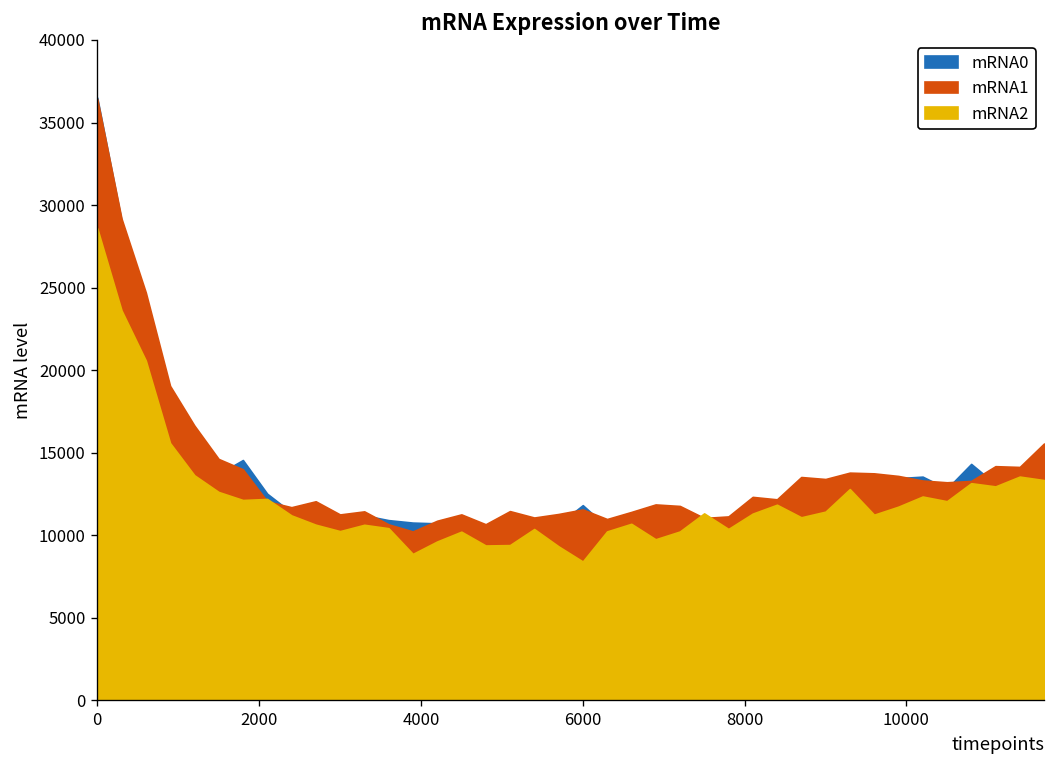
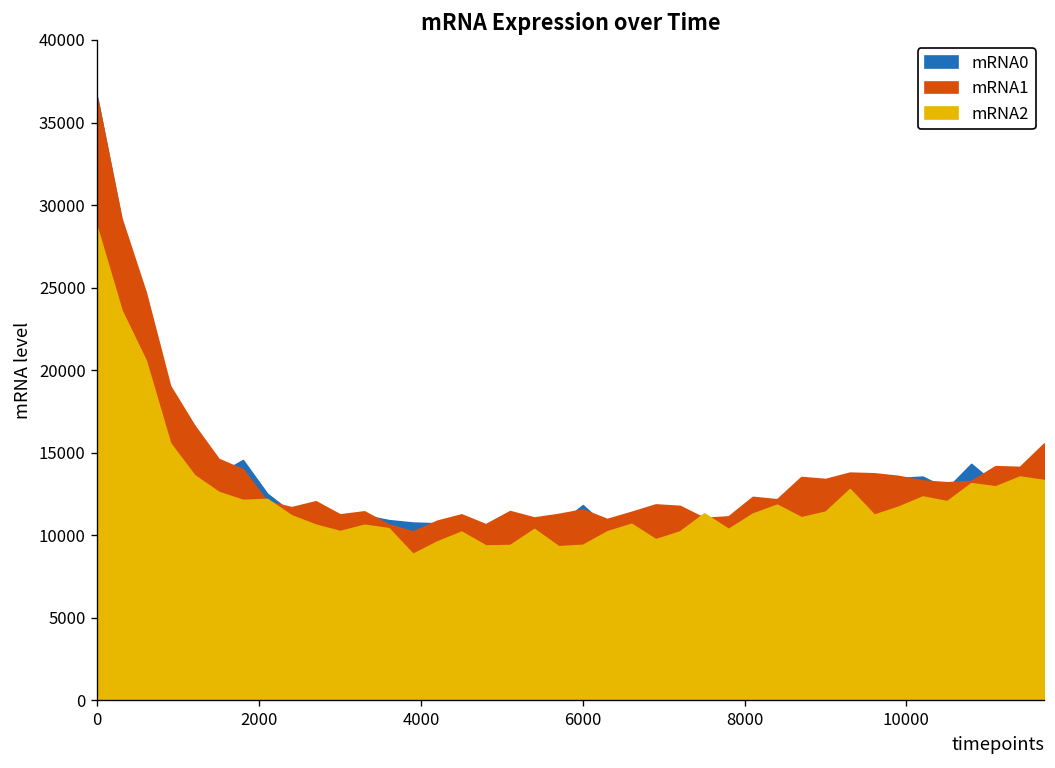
mRNA2, 6000: 8400 -> 9400
